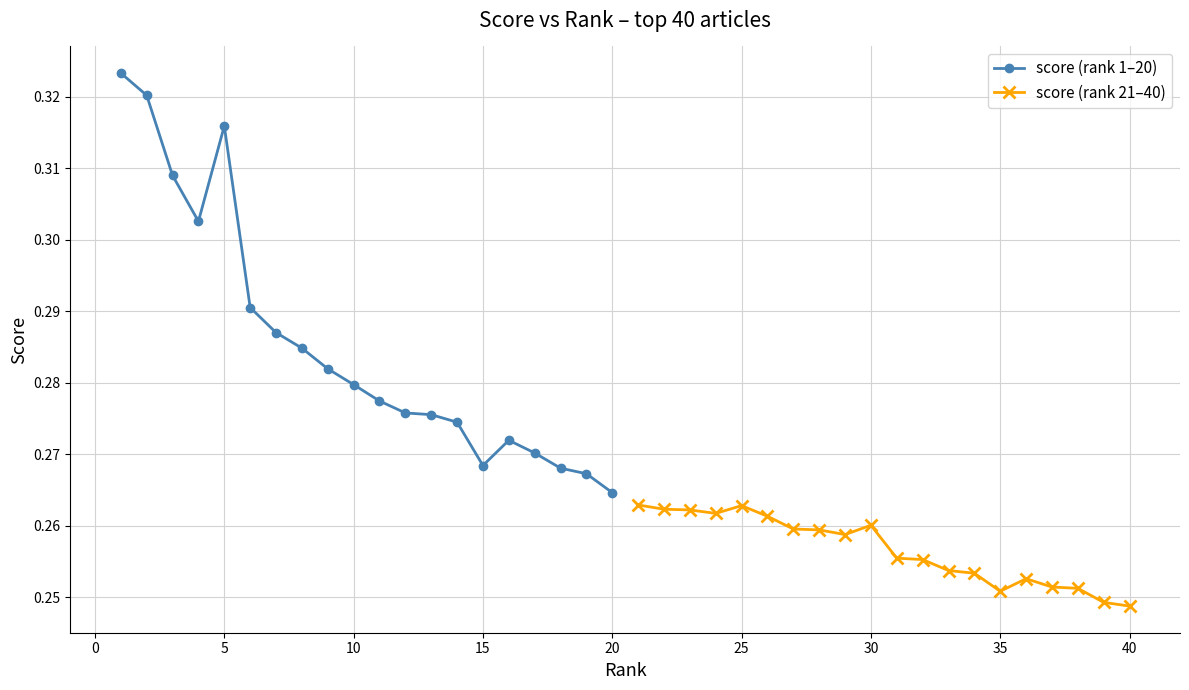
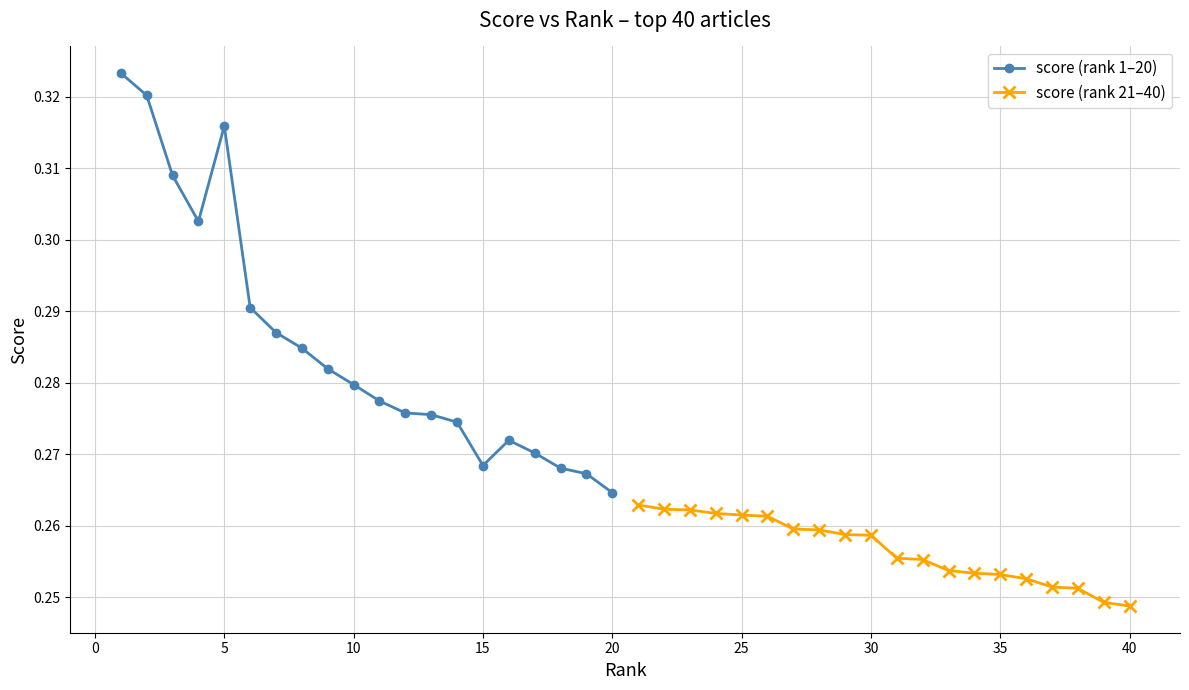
score (rank 21–40), 25: 0.263 -> 0.262
score (rank 21–40), 30: 0.260 -> 0.259
score (rank 21–40), 35: 0.251 -> 0.253
